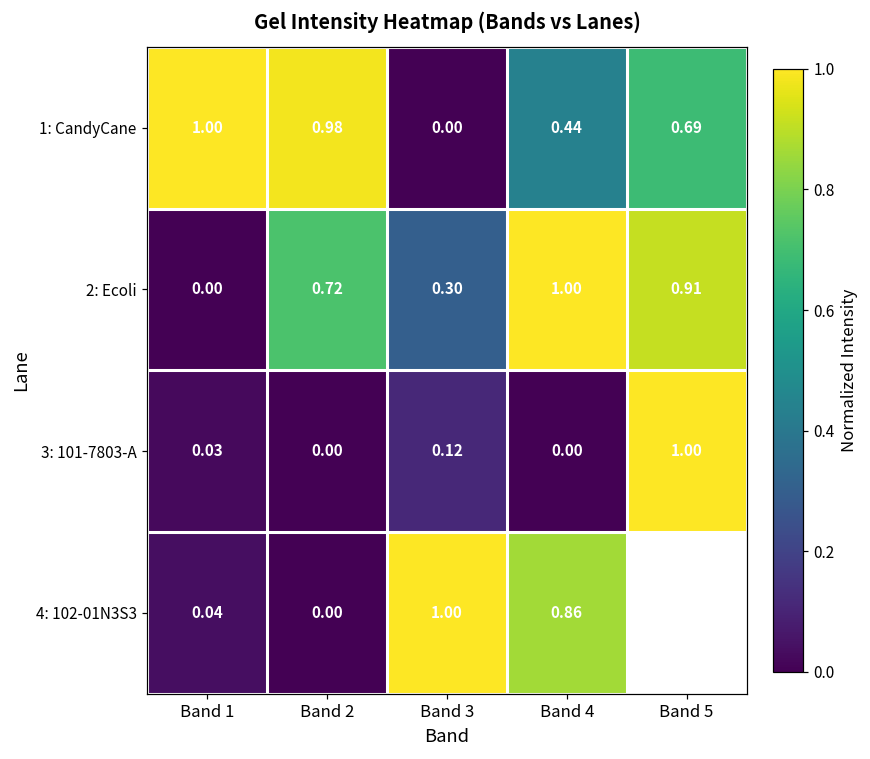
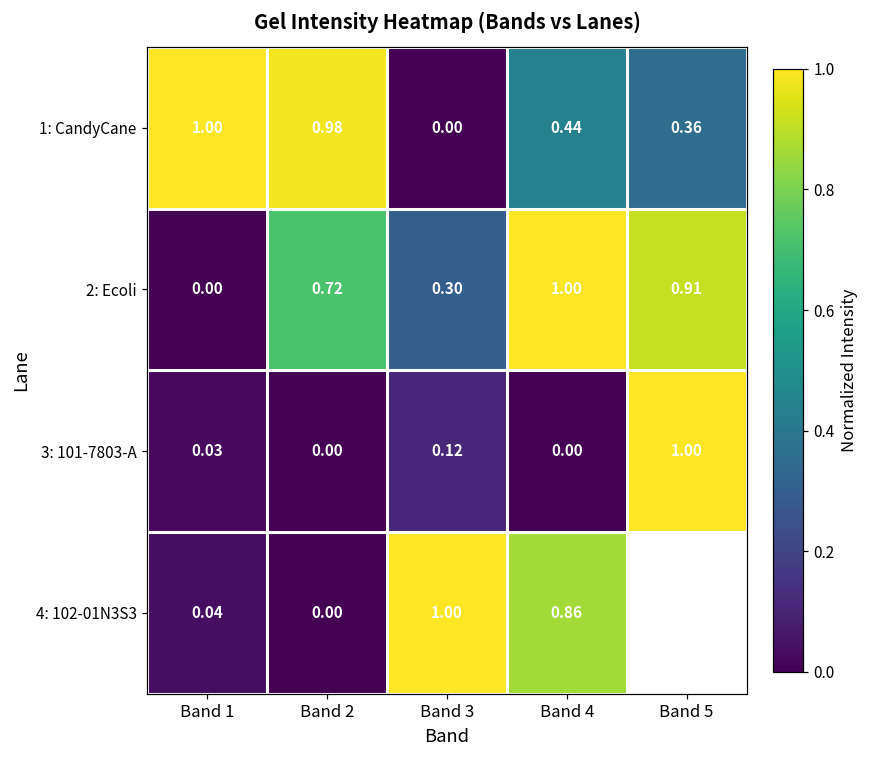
1: CandyCane, Band 5: 0.69 -> 0.36
